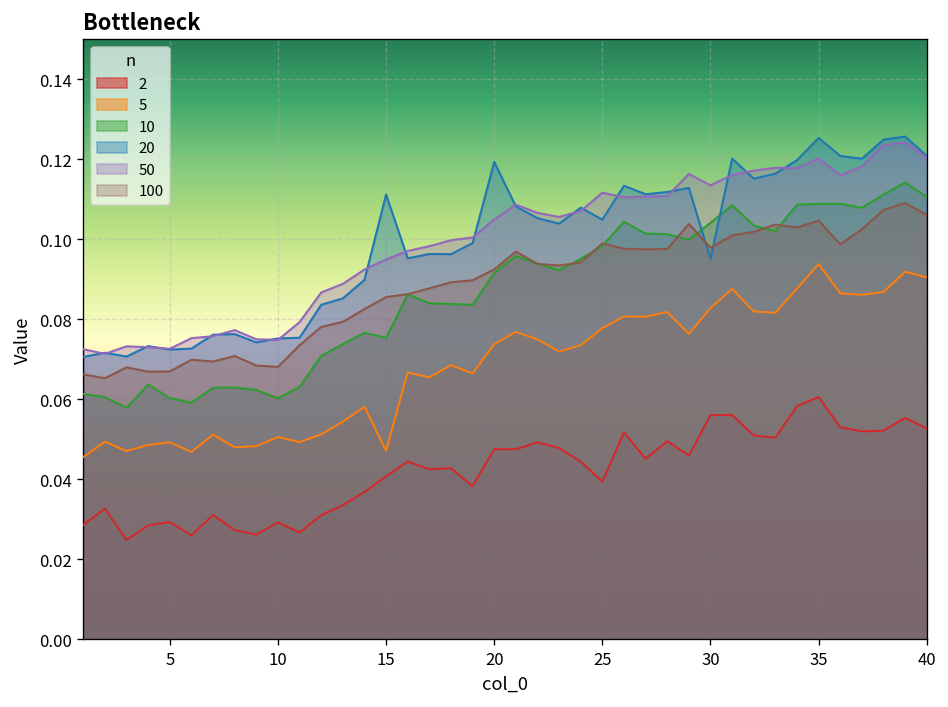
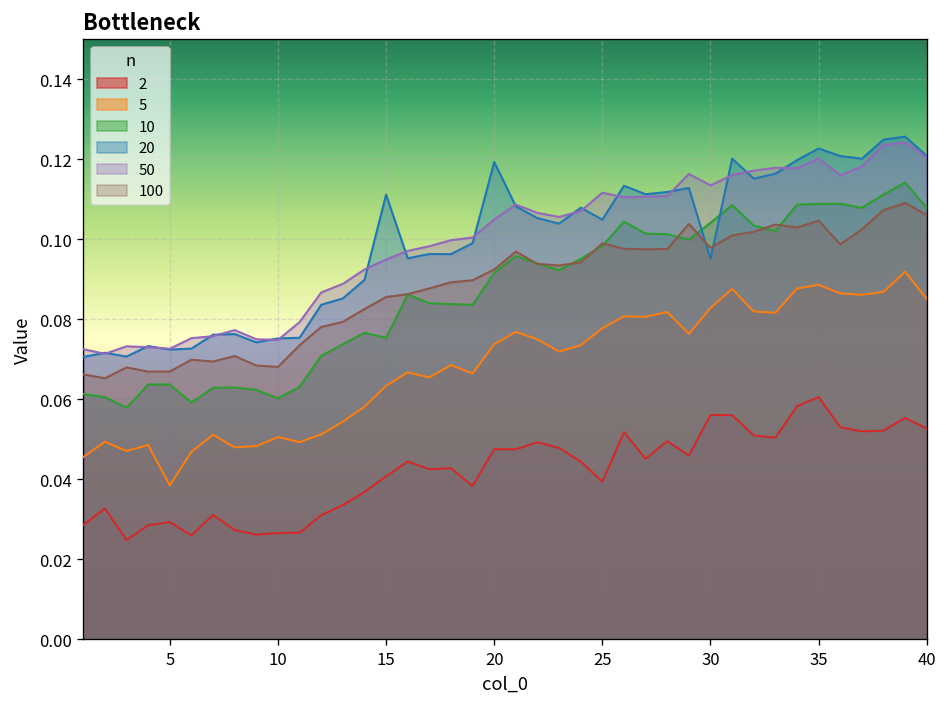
5, 5: 0.049 -> 0.038
10, 5: 0.060 -> 0.064
2, 10: 0.029 -> 0.027
5, 15: 0.047 -> 0.063
5, 35: 0.094 -> 0.089
20, 35: 0.125 -> 0.123
5, 40: 0.090 -> 0.085
10, 40: 0.111 -> 0.108
